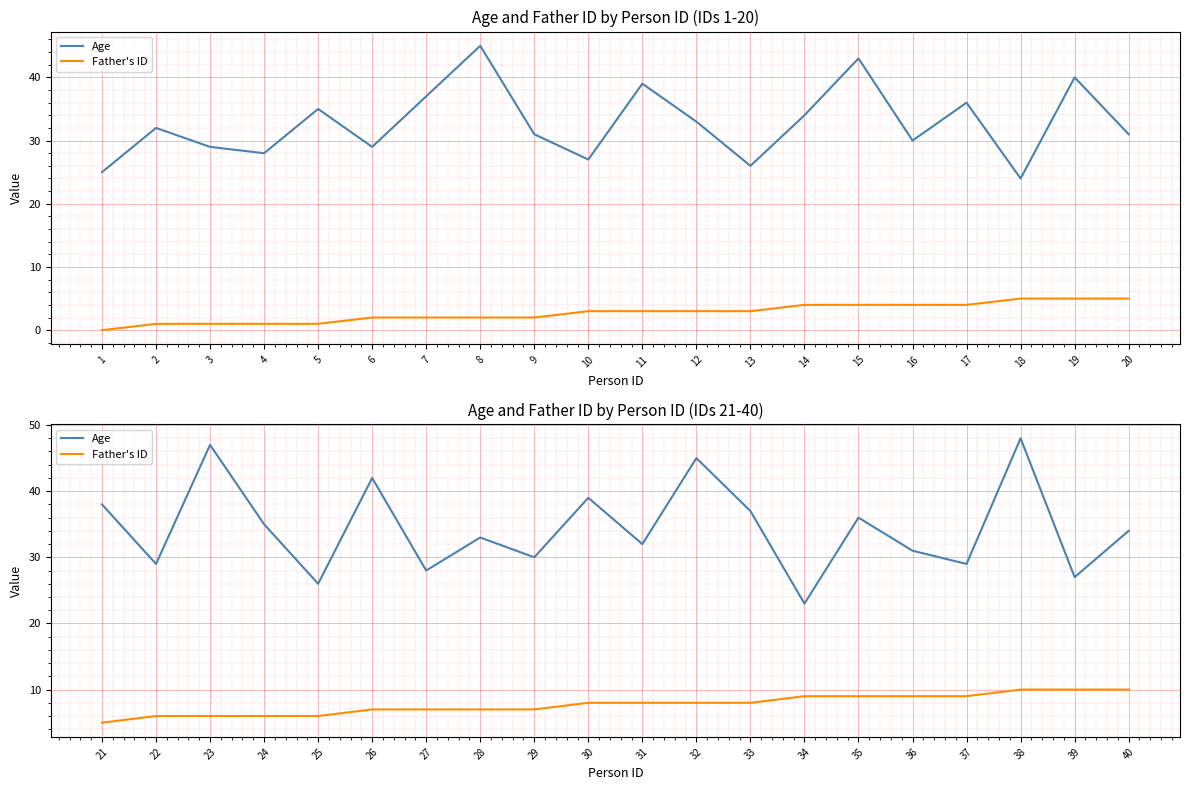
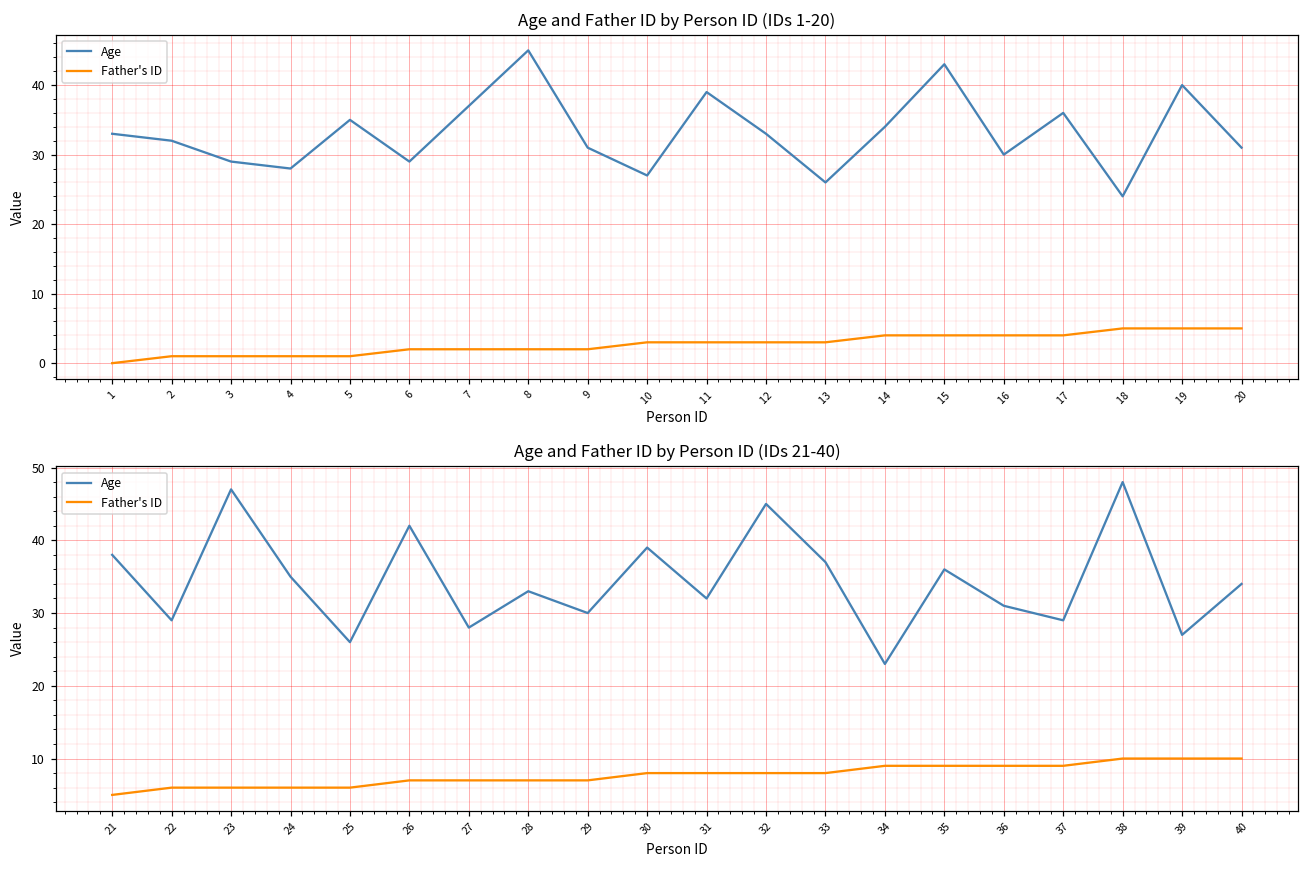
Age and Father ID by Person ID (IDs 1-20), Age, 1: 25 -> 33
